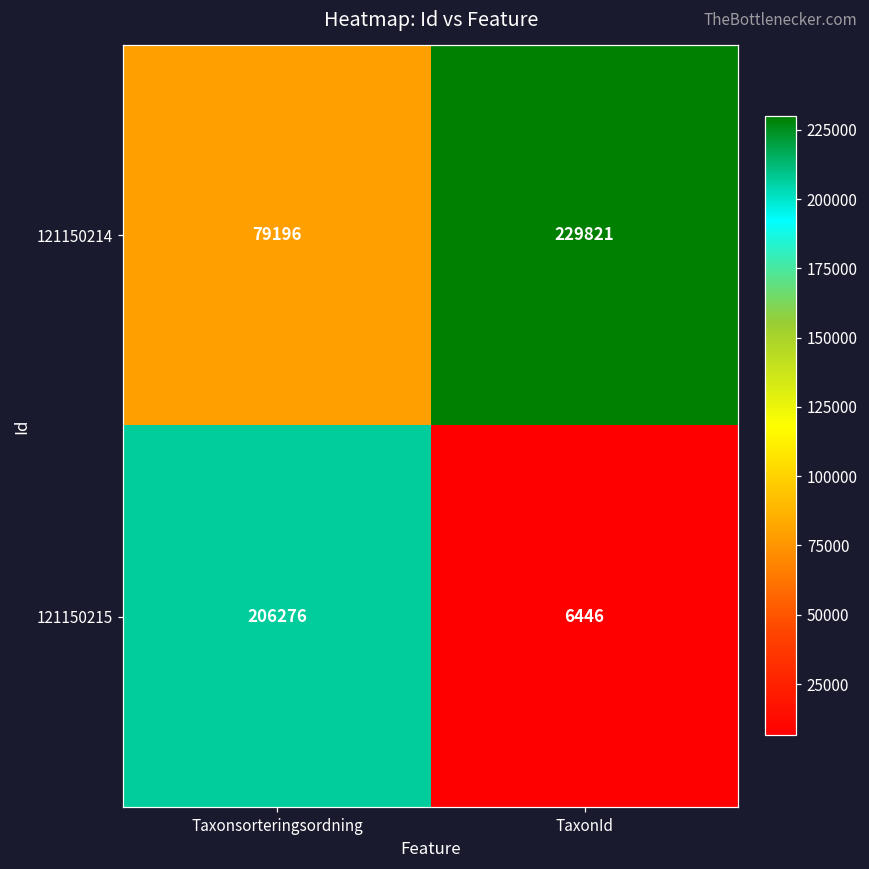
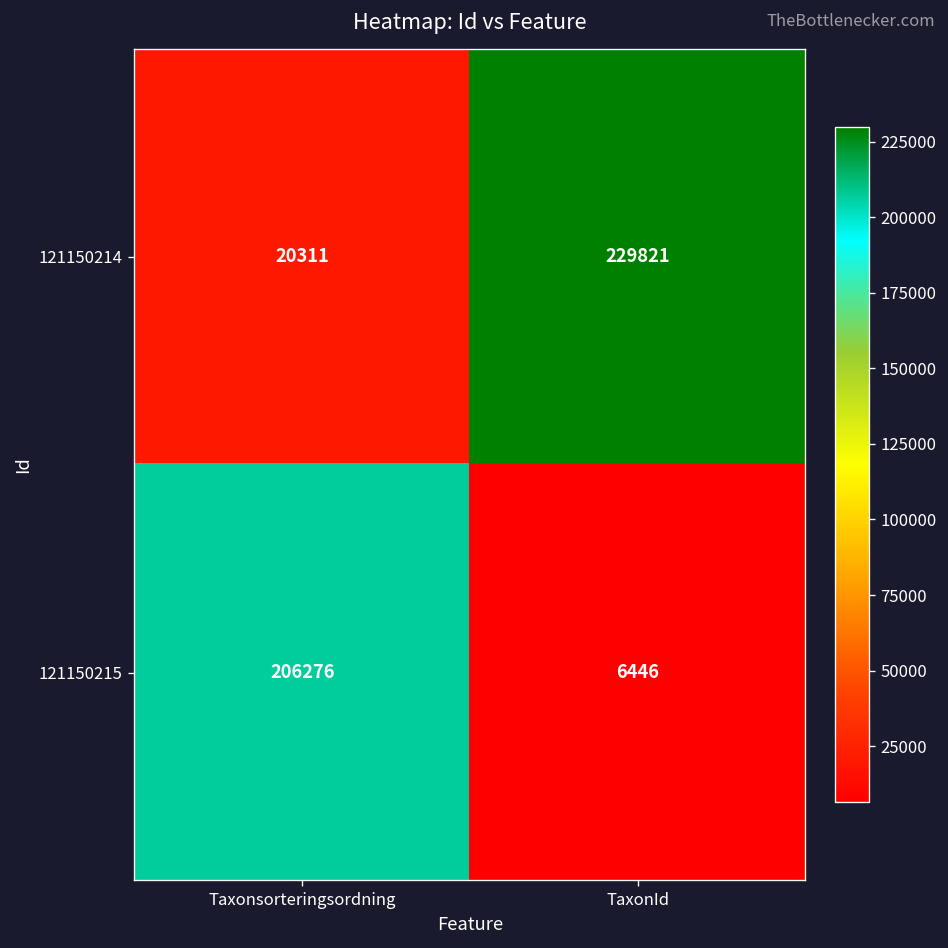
121150214, Taxonsorteringsordning: 79196 -> 20311
